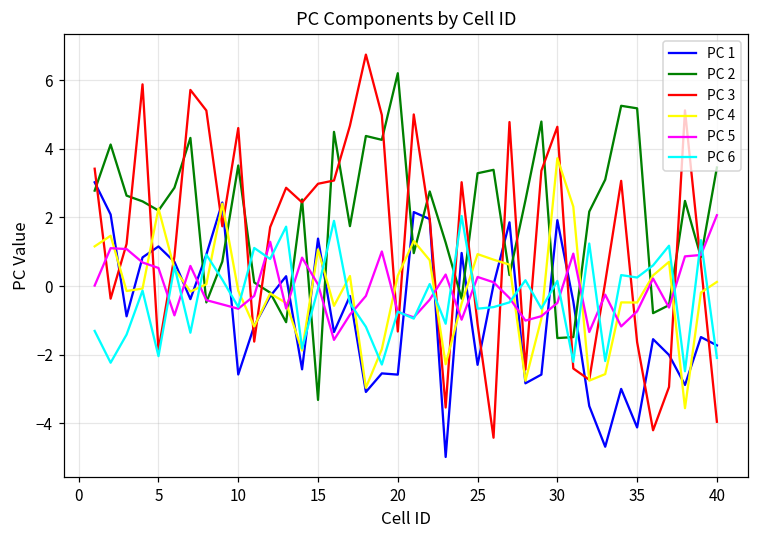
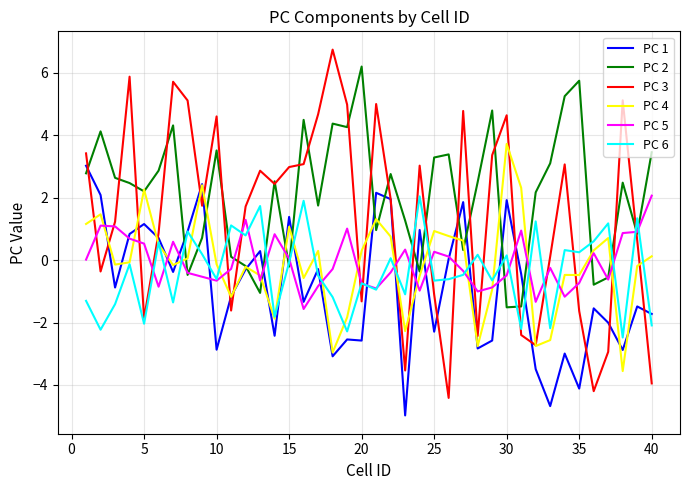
PC 1, 10: -2.6 -> -2.9
PC 2, 15: -3.3 -> -0.2
PC 2, 35: 5.2 -> 5.7
